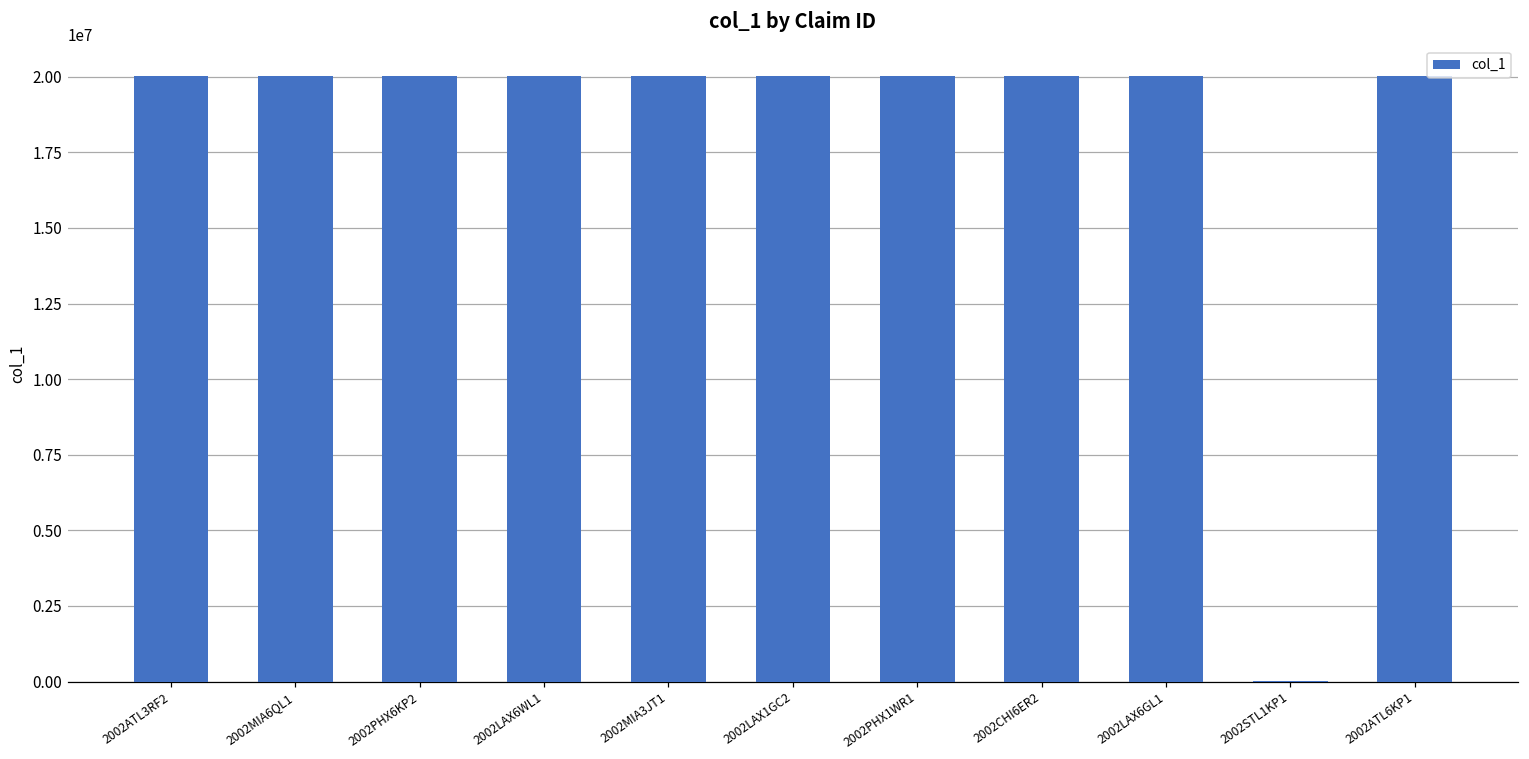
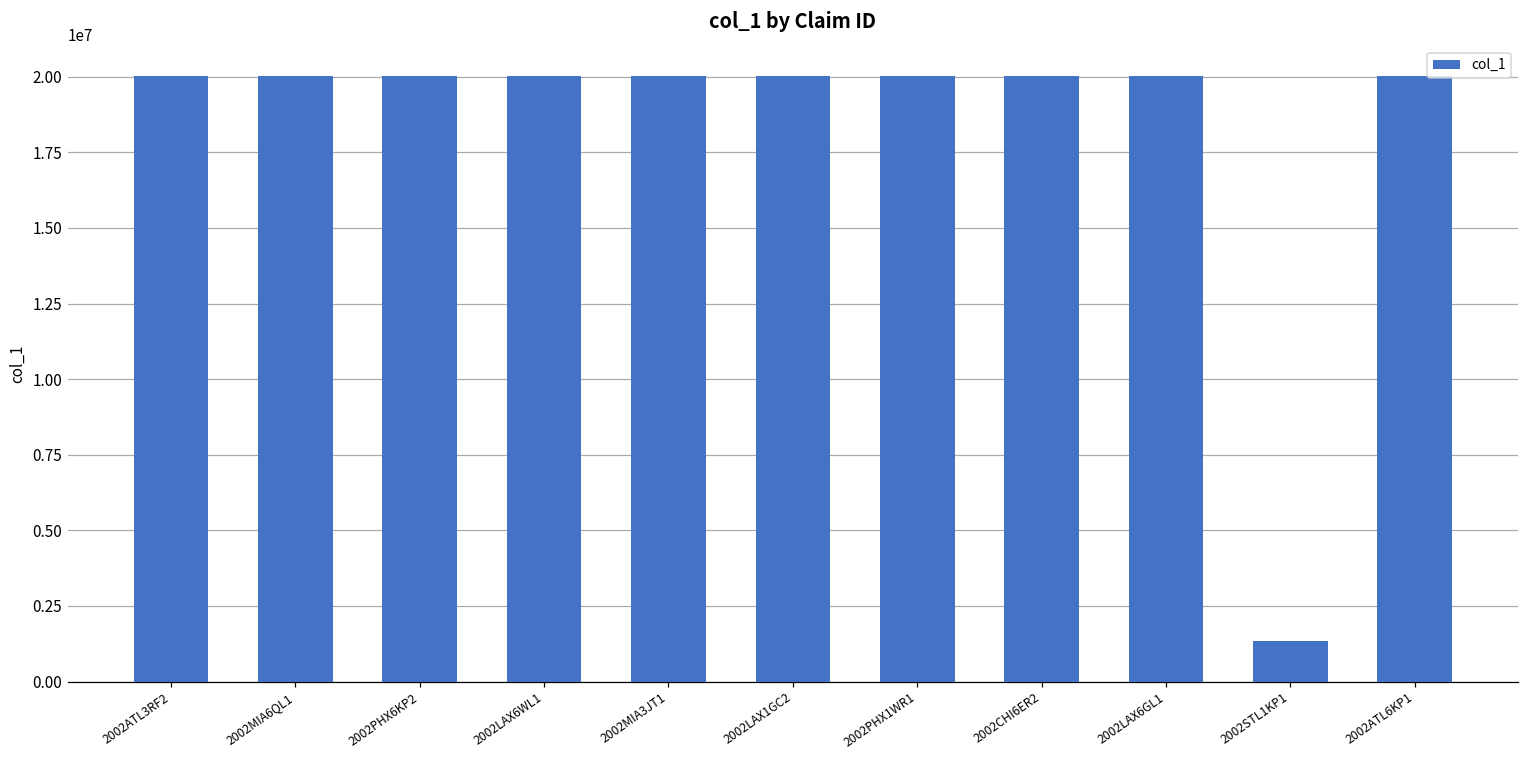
2002STL1KP1: 0 -> 1300000
